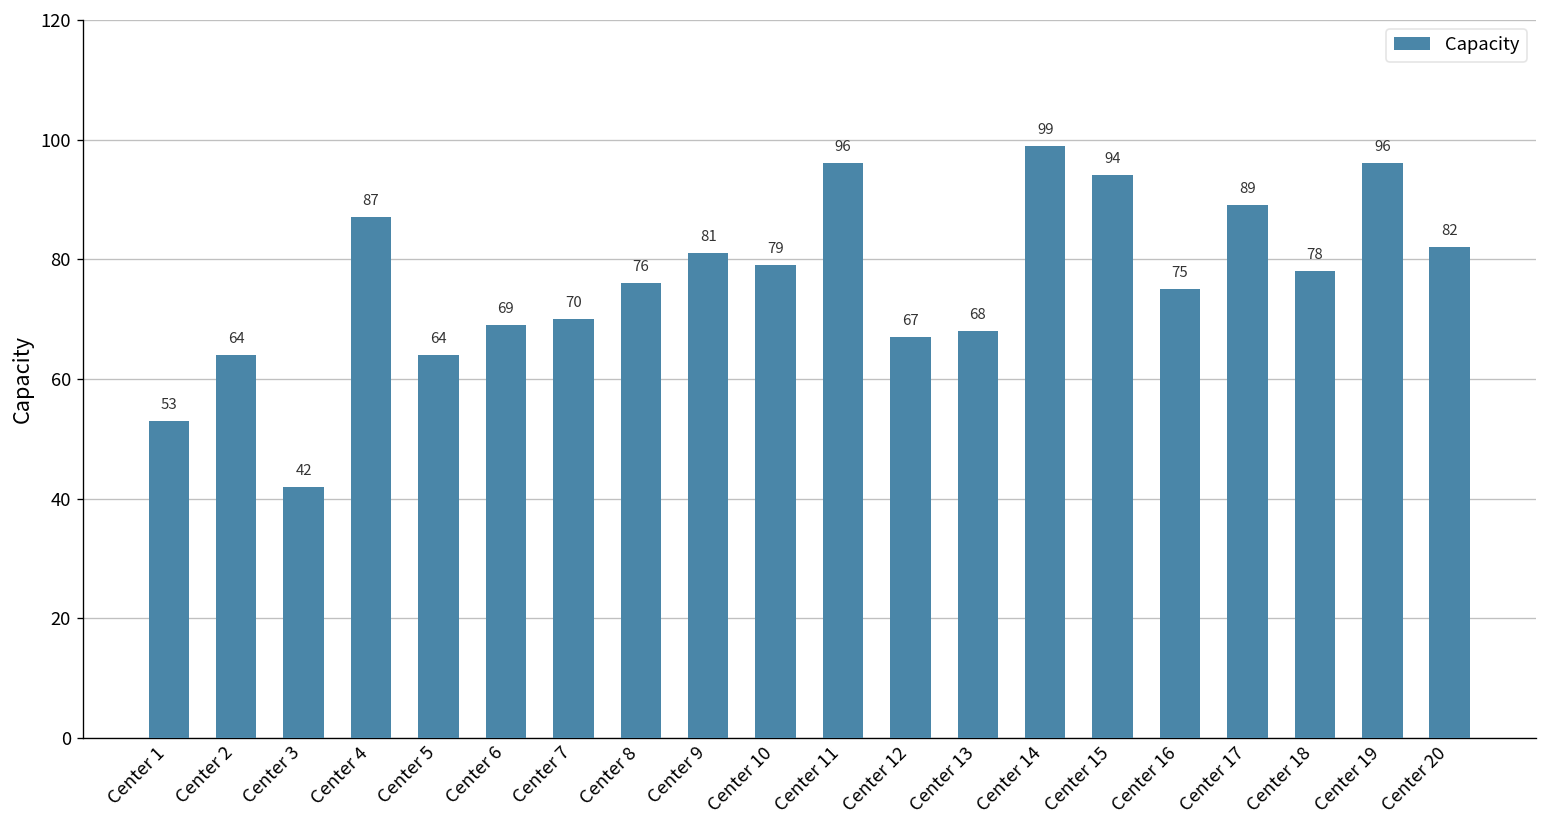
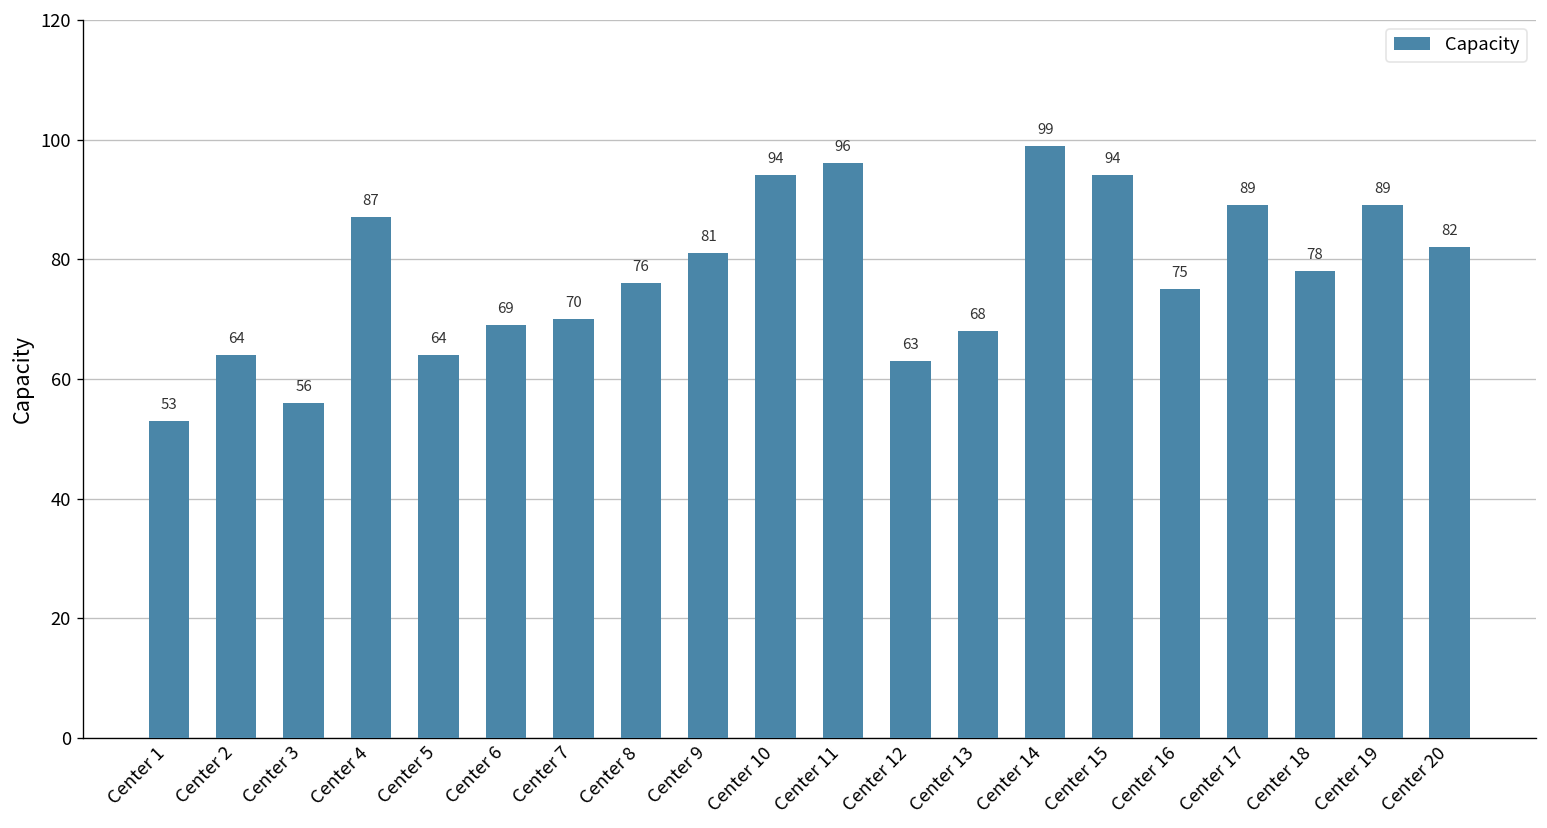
Center 3: 42 -> 56
Center 10: 79 -> 94
Center 12: 67 -> 63
Center 19: 96 -> 89
